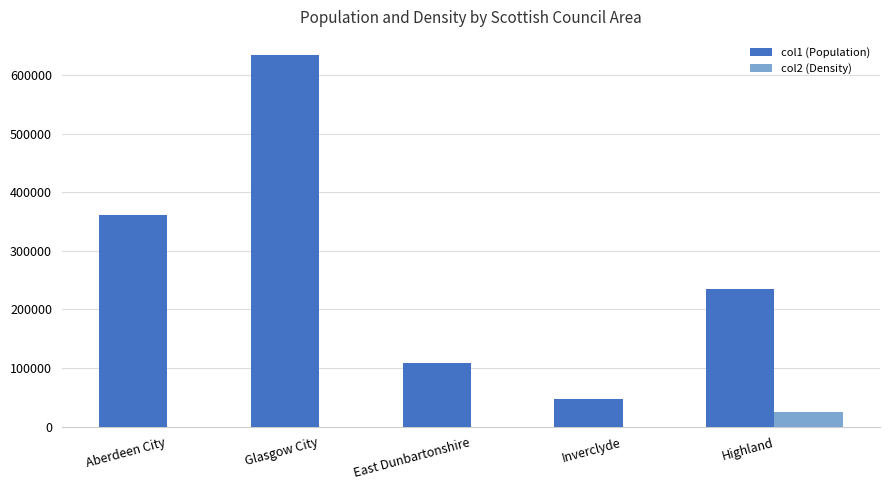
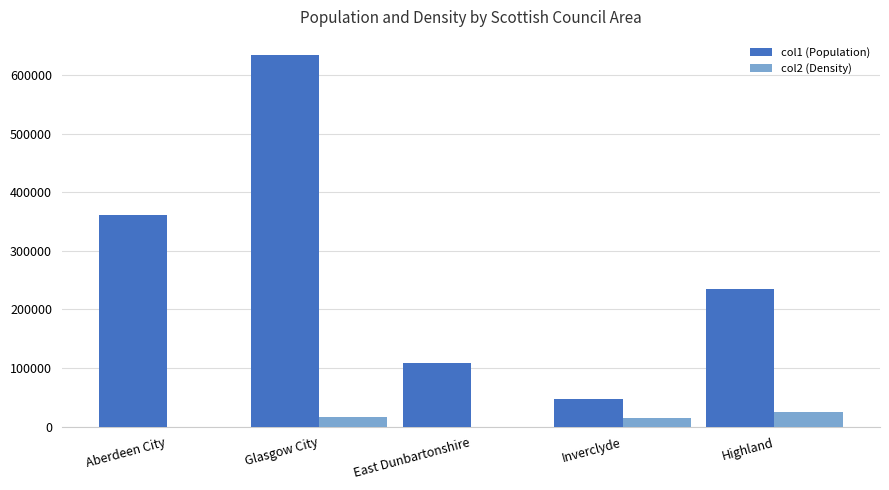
col2 (Density), Glasgow City: 0 -> 20000
col2 (Density), Inverclyde: 0 -> 20000
